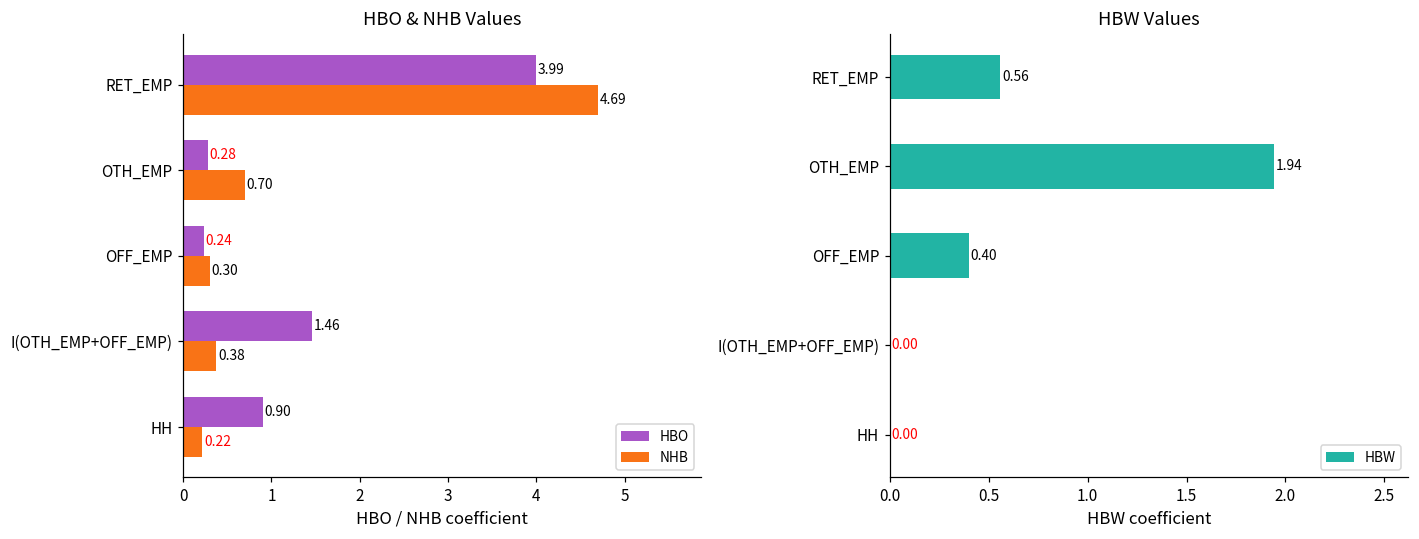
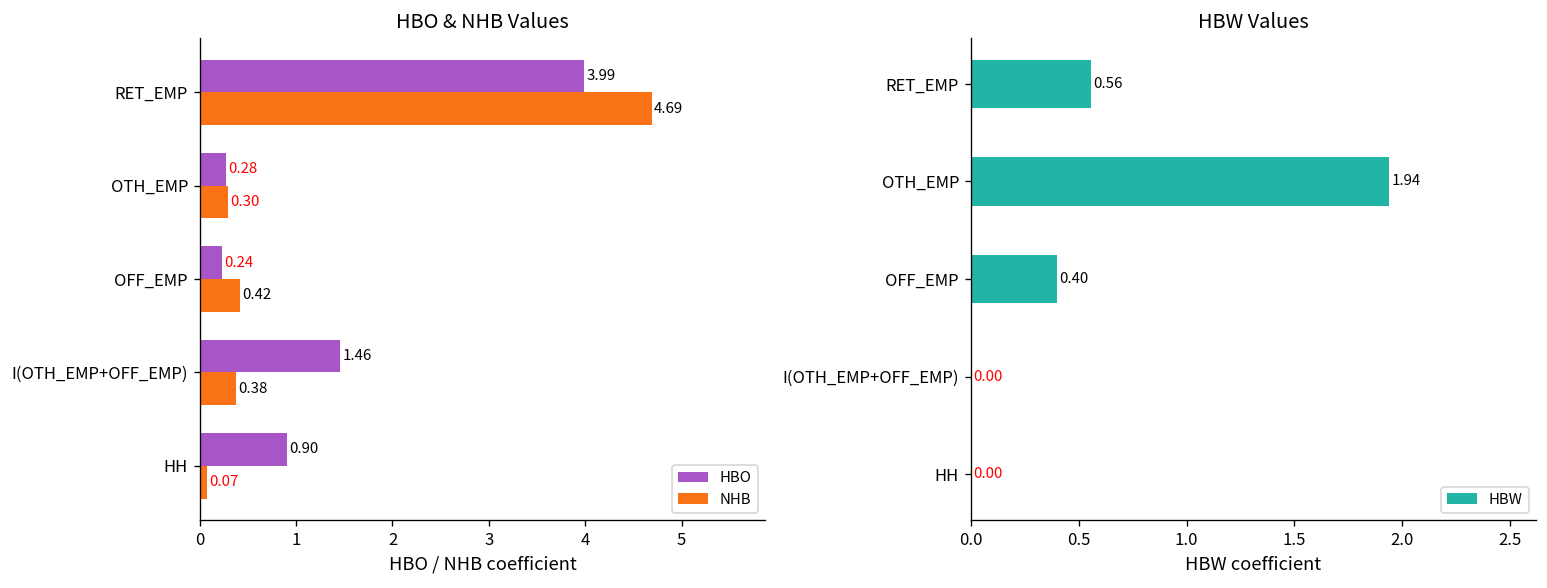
HBO & NHB Values, NHB, OTH_EMP: 0.70 -> 0.30
HBO & NHB Values, NHB, OFF_EMP: 0.30 -> 0.42
HBO & NHB Values, NHB, HH: 0.22 -> 0.07
